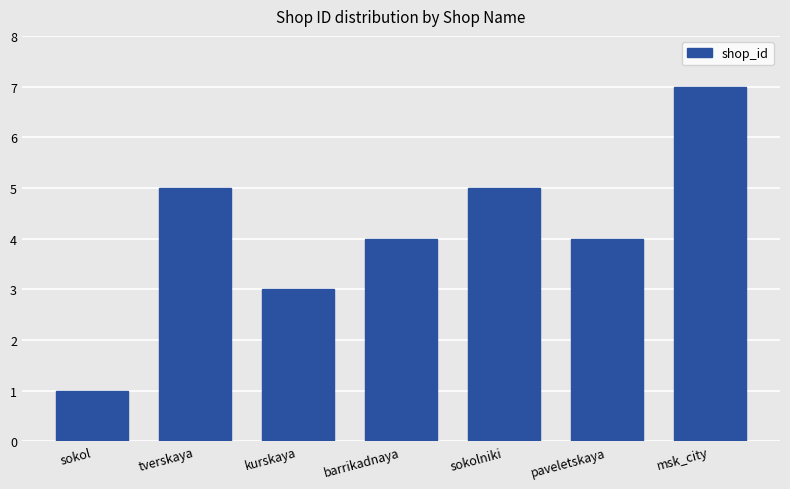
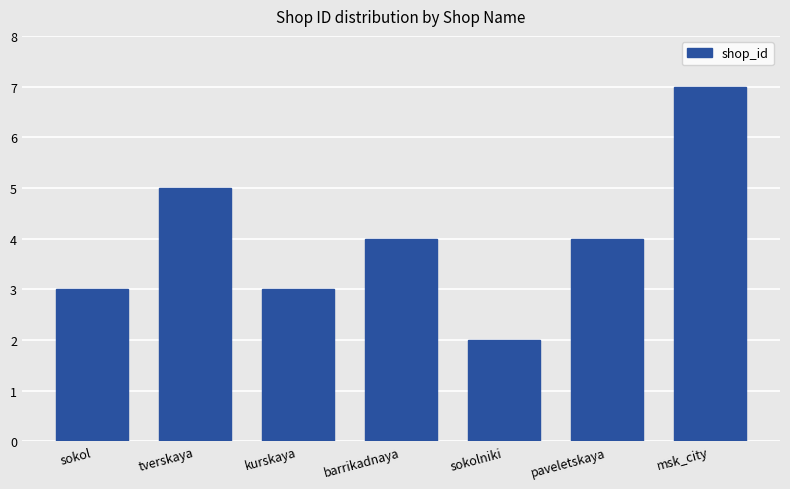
sokol: 1 -> 3
sokolniki: 5 -> 2
